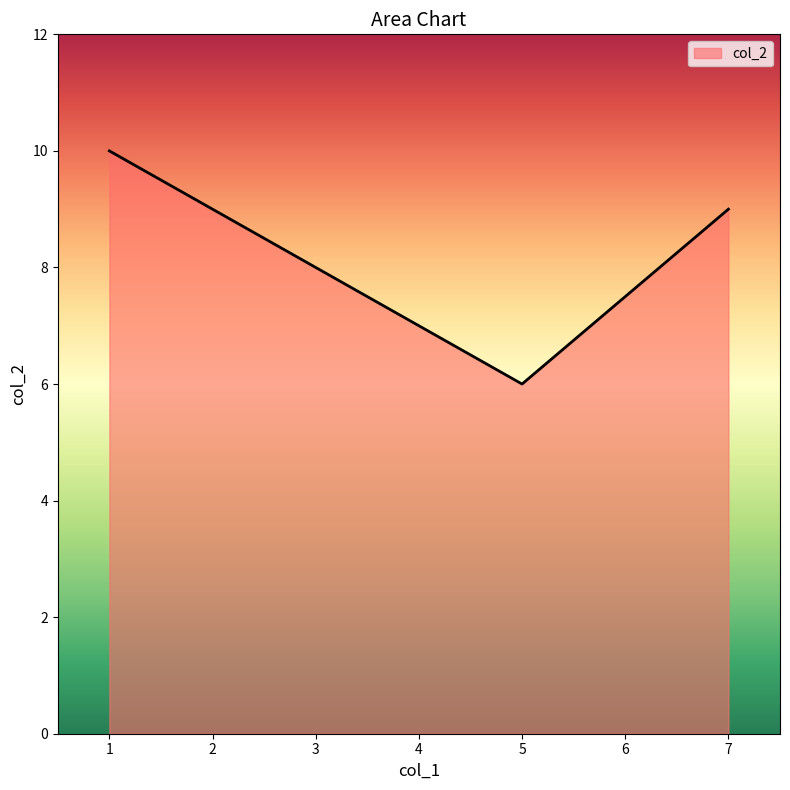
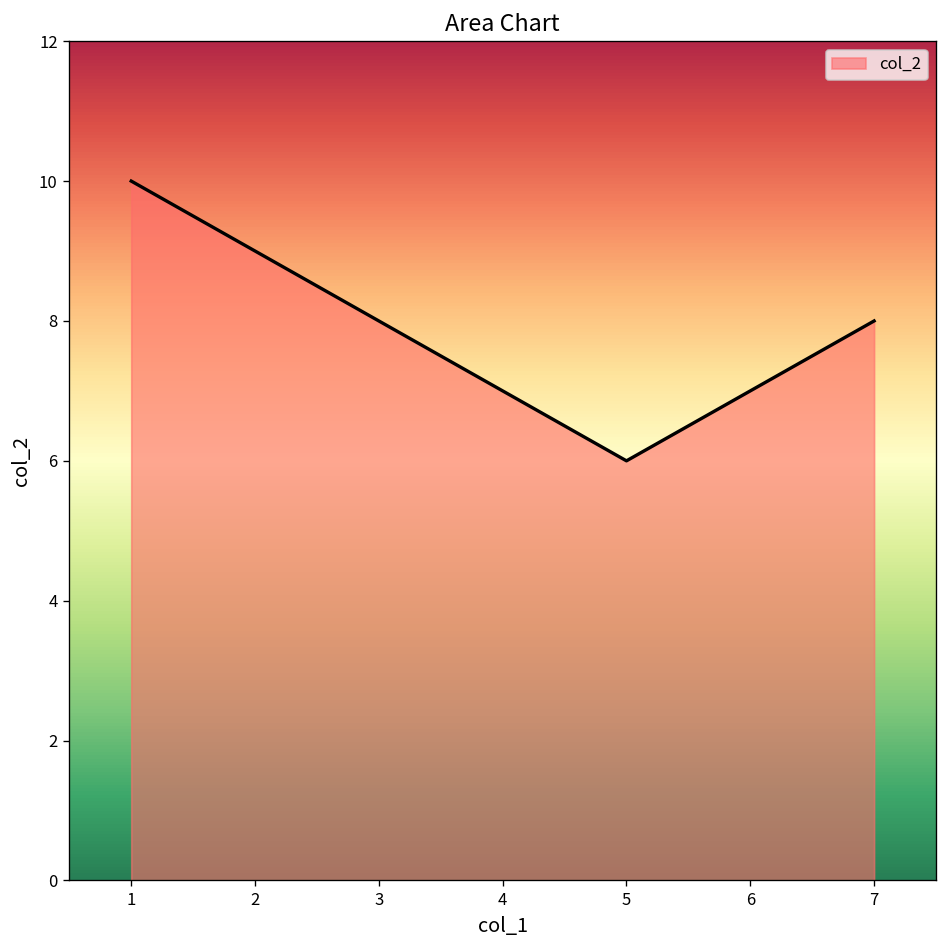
7: 9 -> 8
